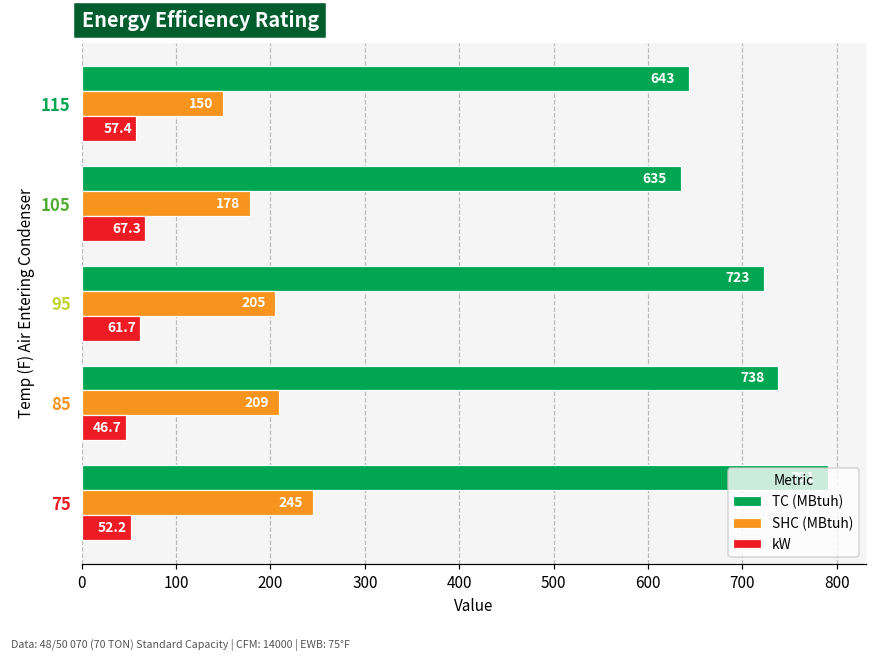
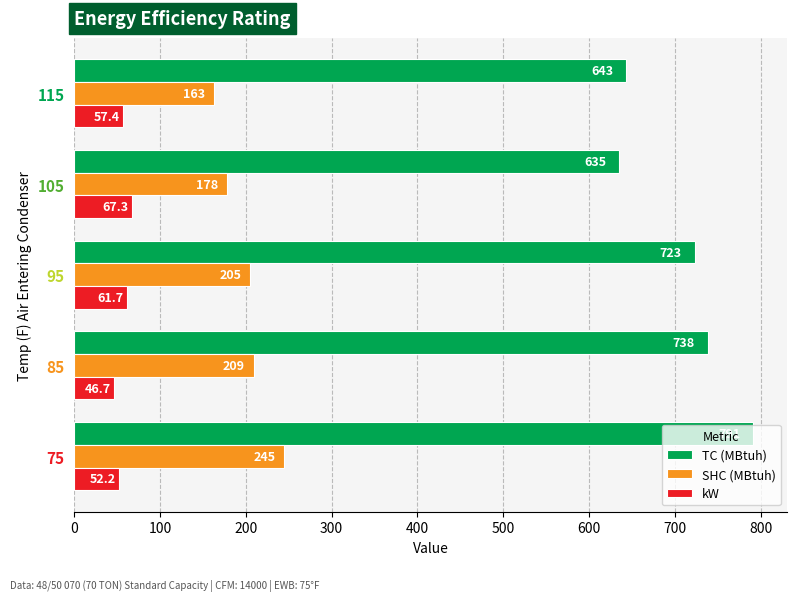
SHC (MBtuh), 115: 150 -> 163
